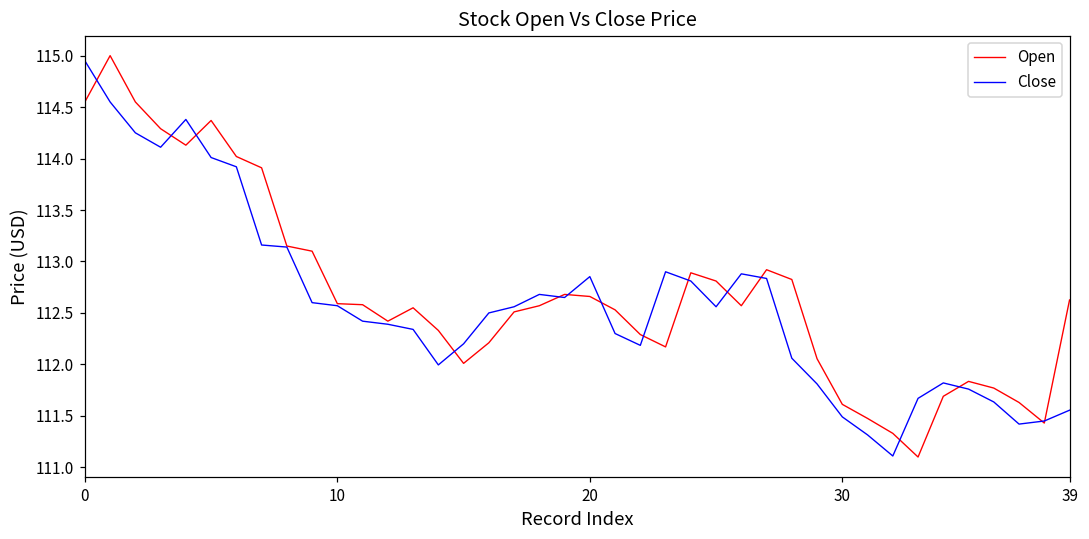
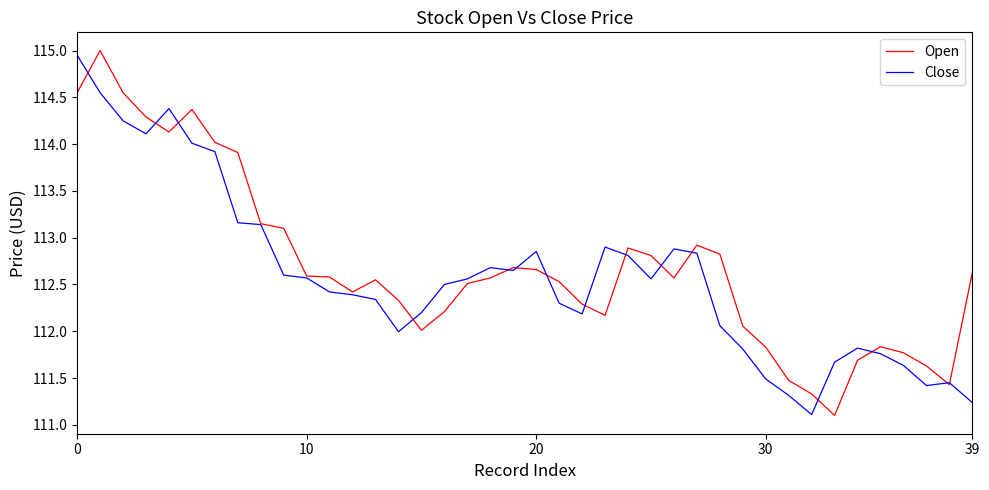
Open, 30: 111.6 -> 111.8
Close, 39: 111.6 -> 111.2
